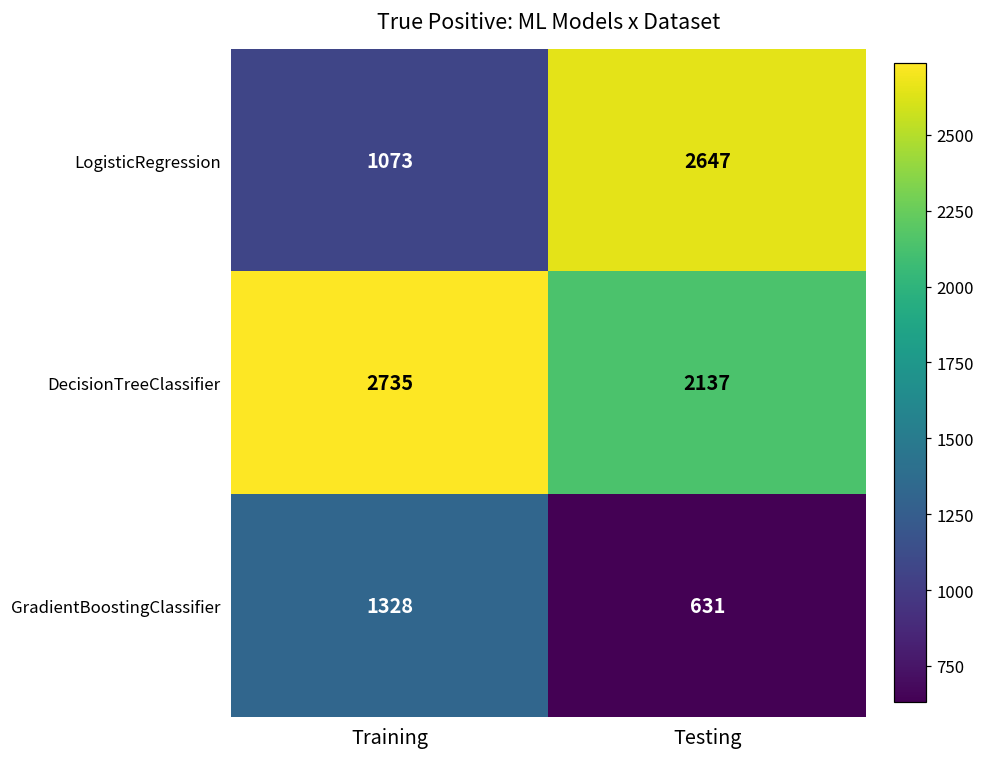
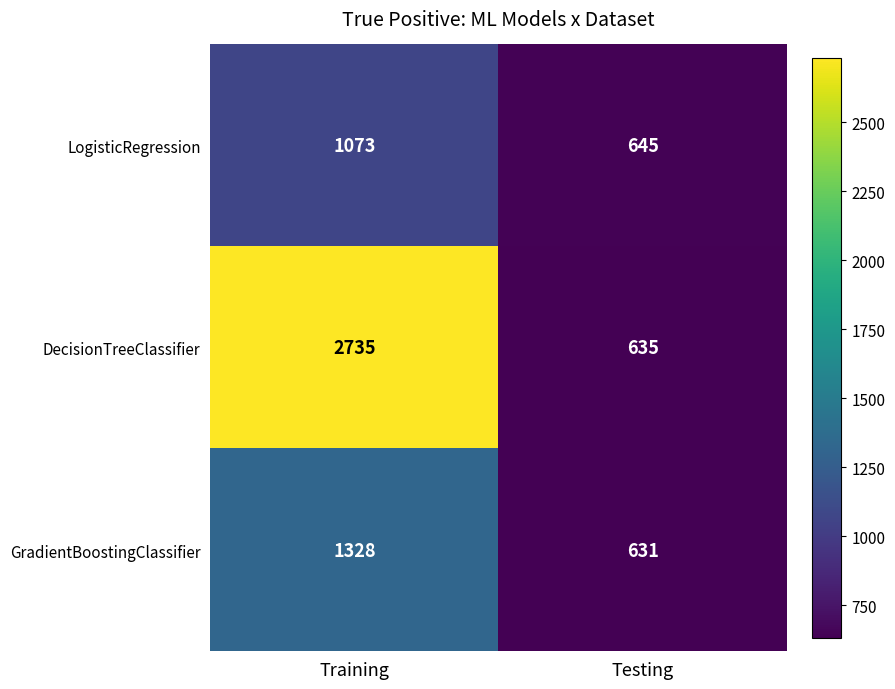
LogisticRegression, Testing: 2647 -> 645
DecisionTreeClassifier, Testing: 2137 -> 635
